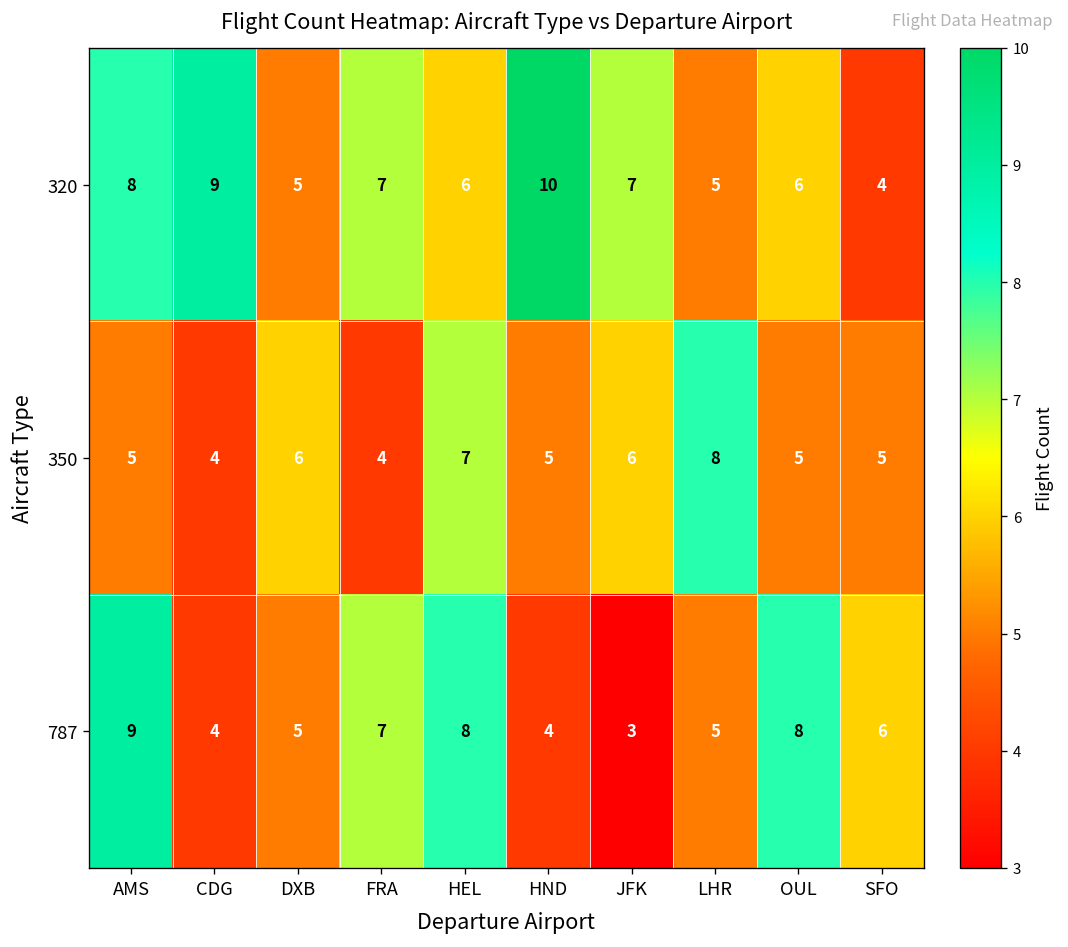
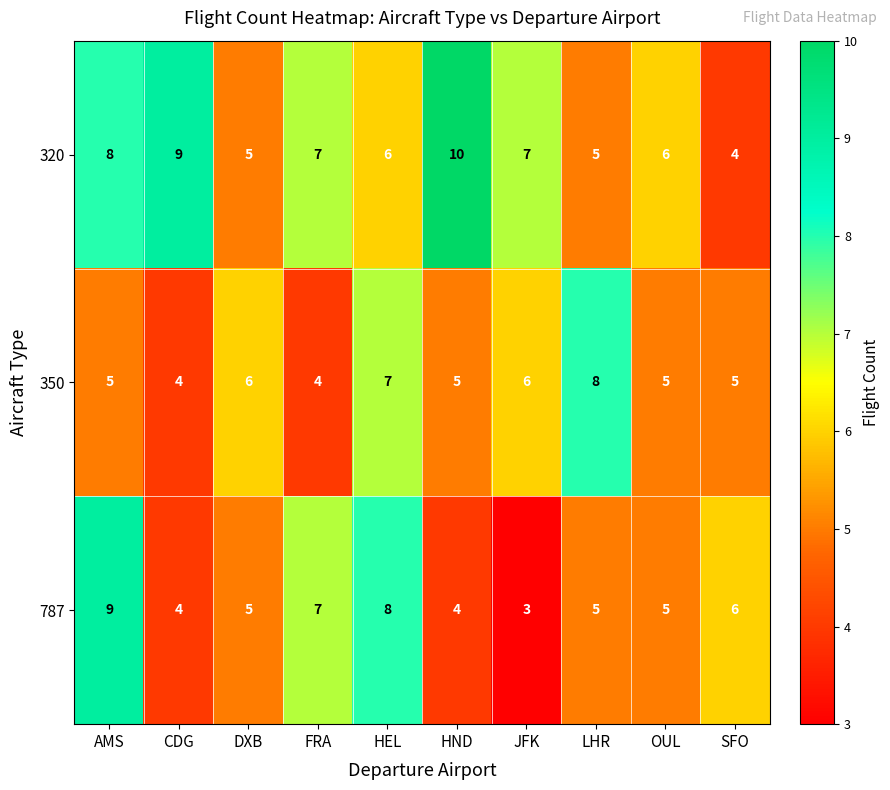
787, OUL: 8 -> 5
